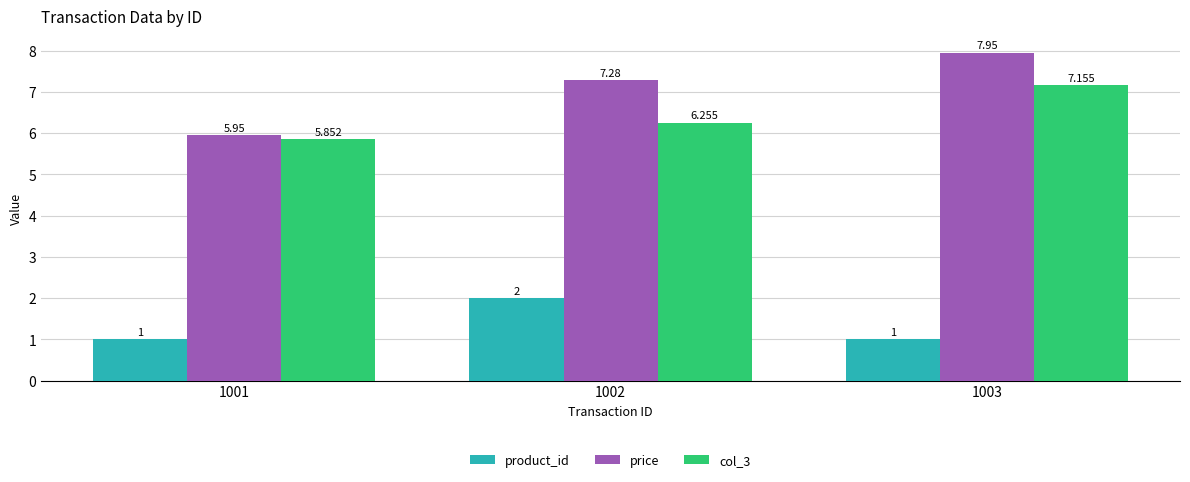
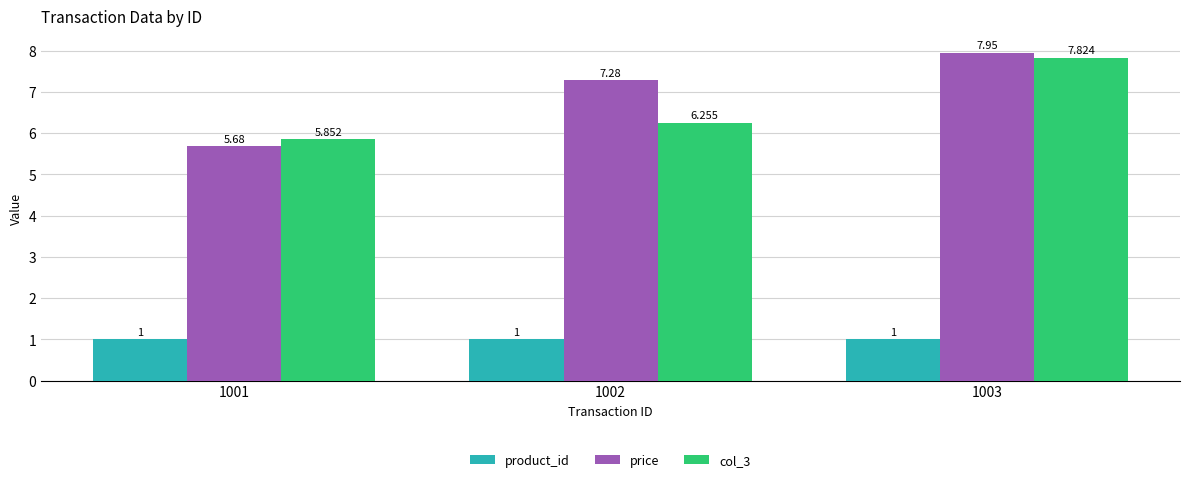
price, 1001: 5.95 -> 5.68
product_id, 1002: 2 -> 1
col_3, 1003: 7.155 -> 7.824
